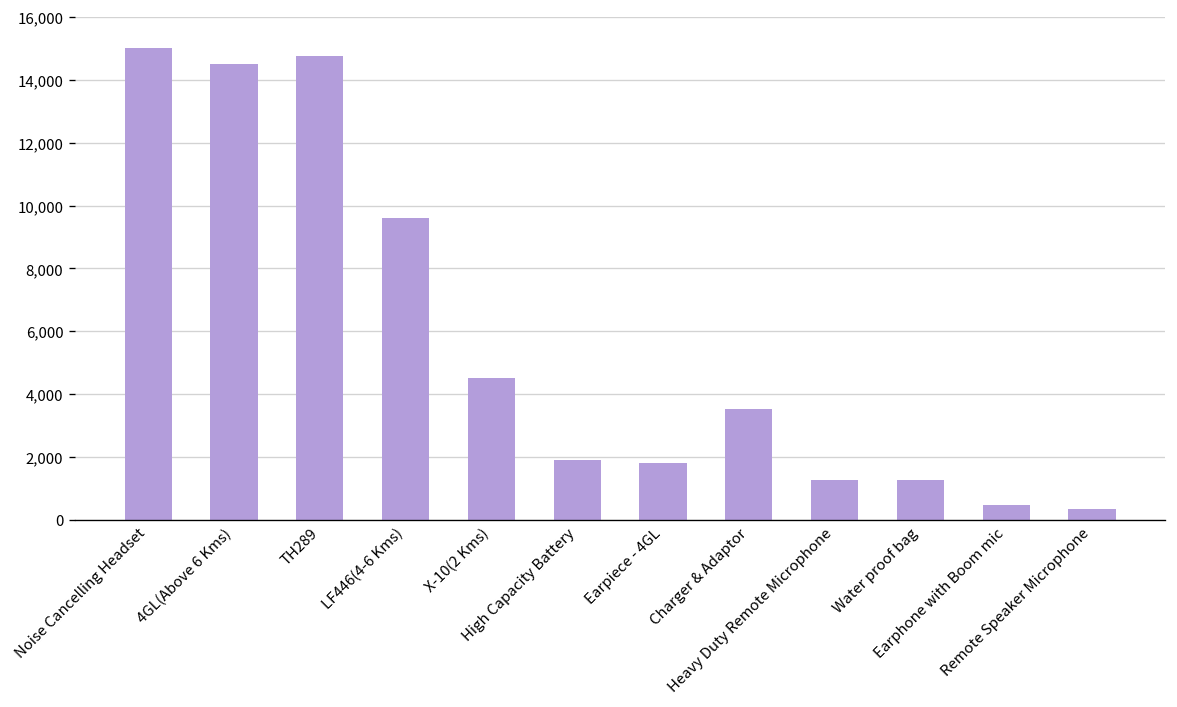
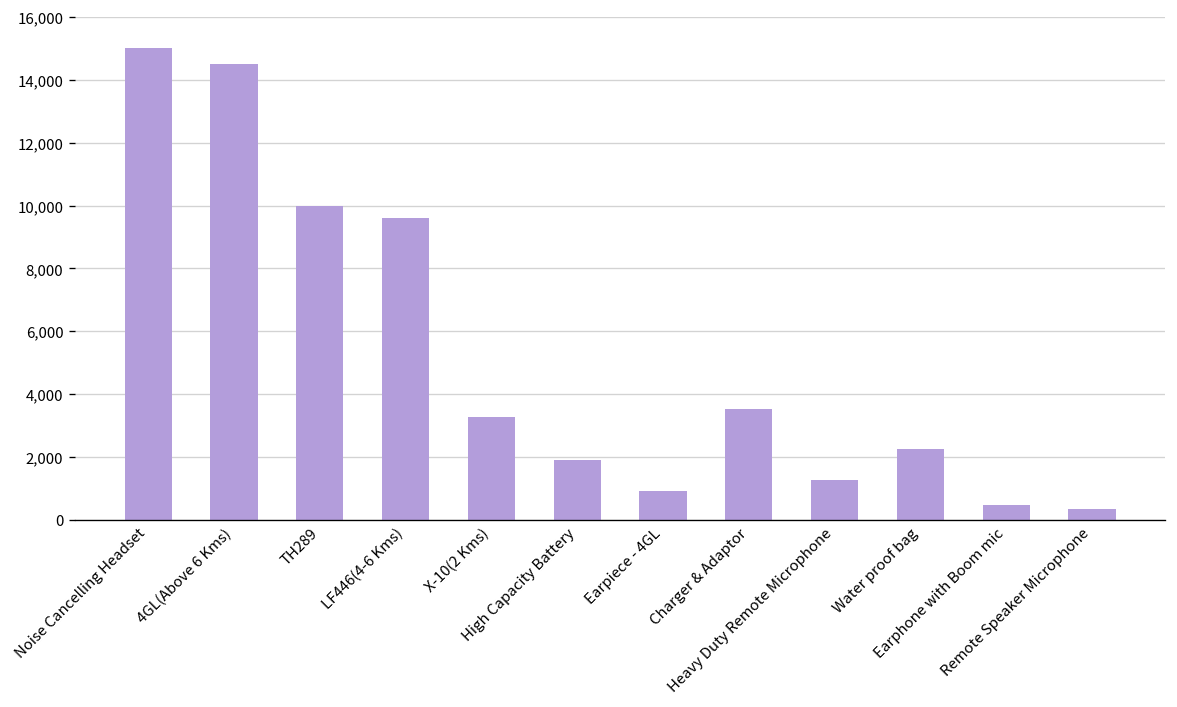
TH289: 14,800 -> 10,000
X-10(2 Kms): 4,500 -> 3,300
Earpiece - 4GL: 1,800 -> 900
Water proof bag: 1,300 -> 2,300
